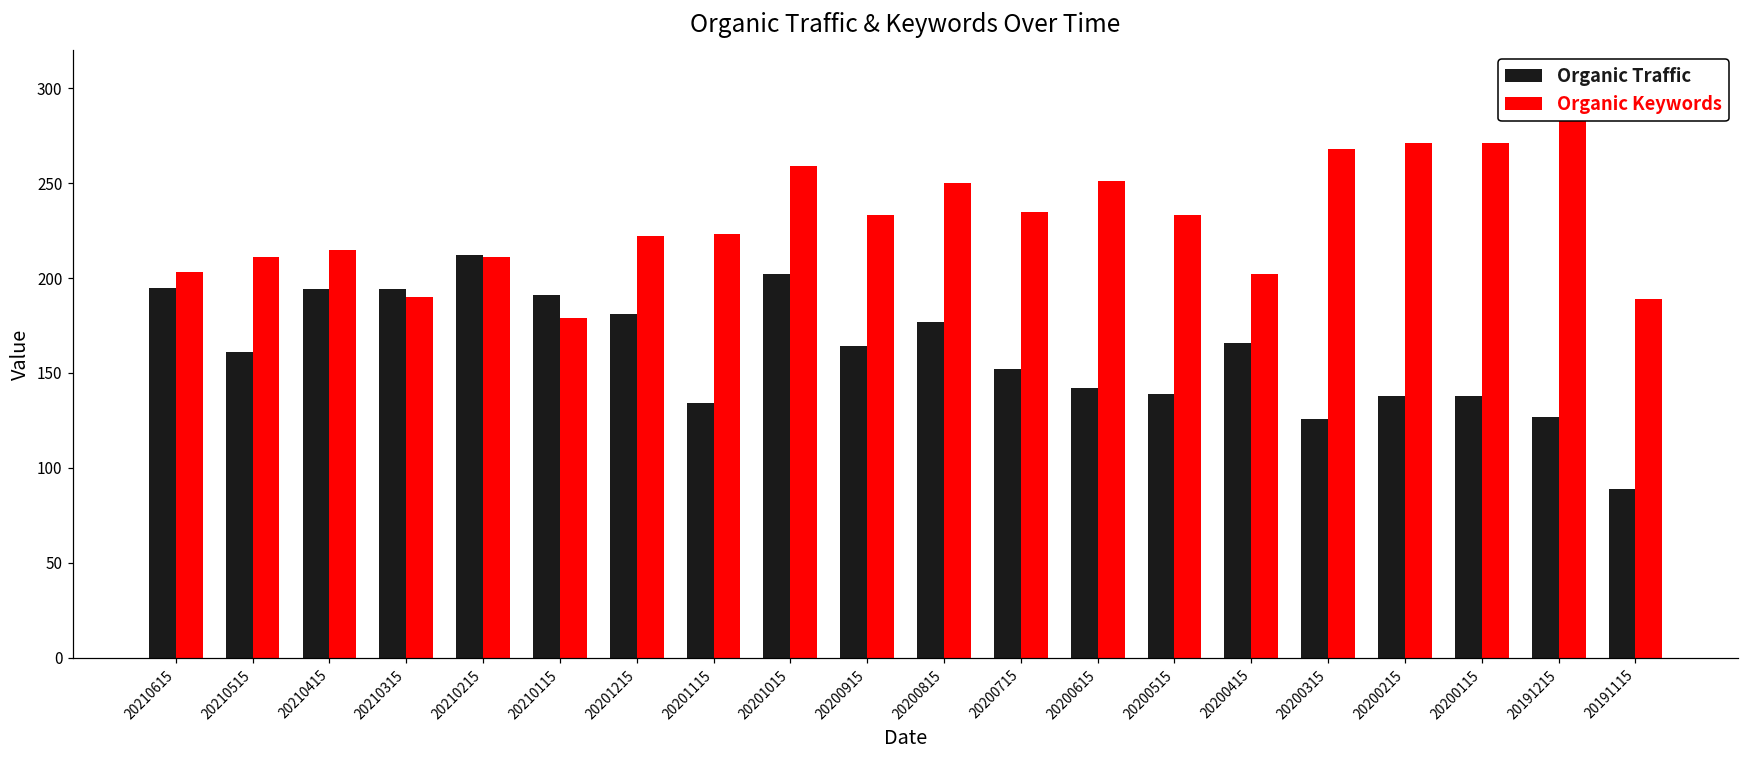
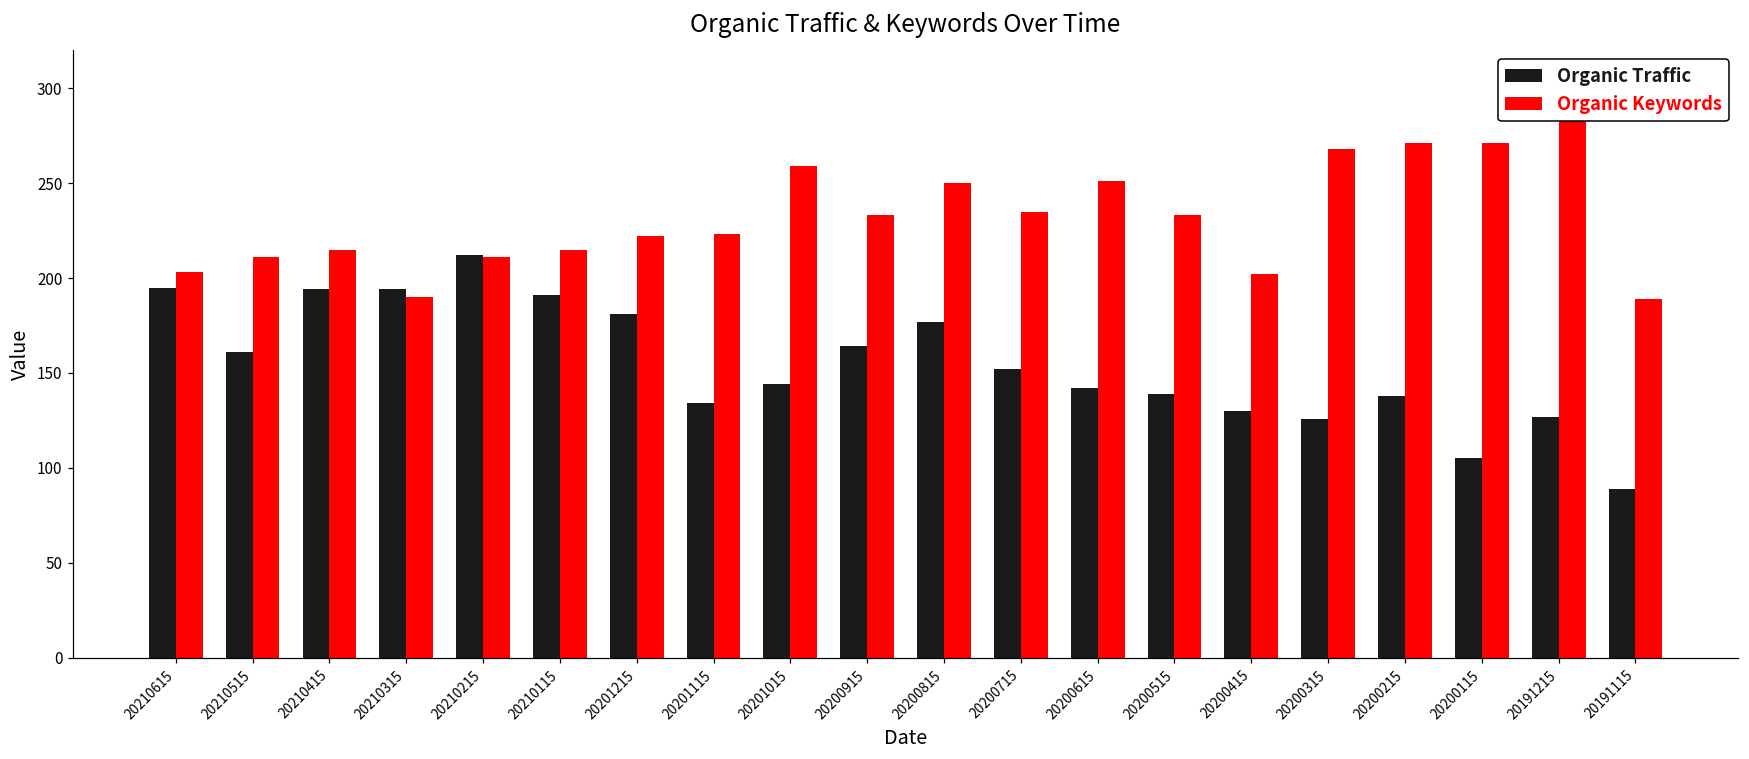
Organic Keywords, 20210115: 179 -> 215
Organic Traffic, 20201015: 202 -> 144
Organic Traffic, 20200415: 166 -> 130
Organic Traffic, 20200115: 138 -> 105
